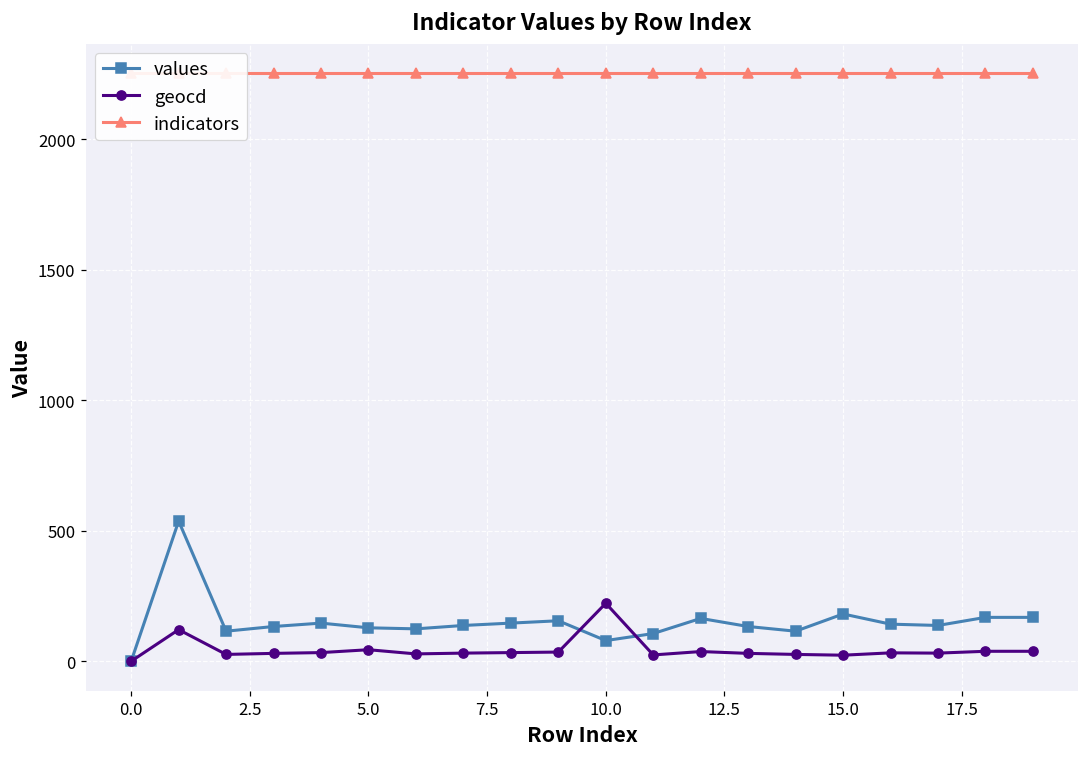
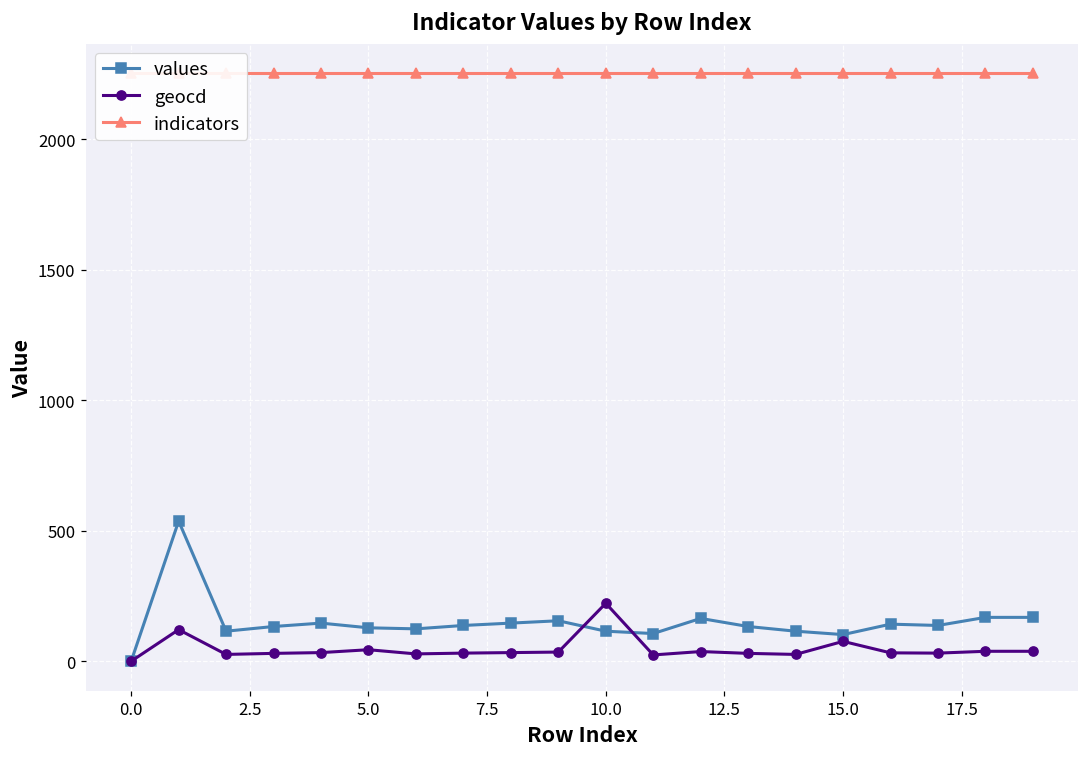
values, 10.0: 80 -> 120
values, 15.0: 180 -> 100
geocd, 15.0: 20 -> 80
